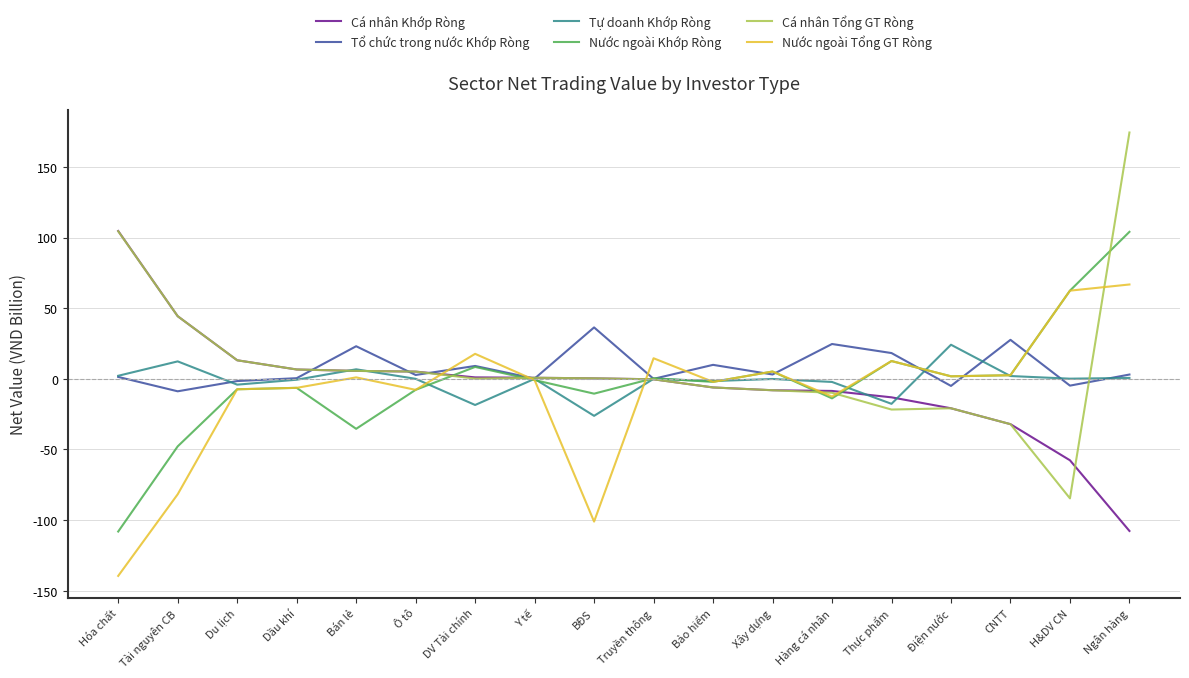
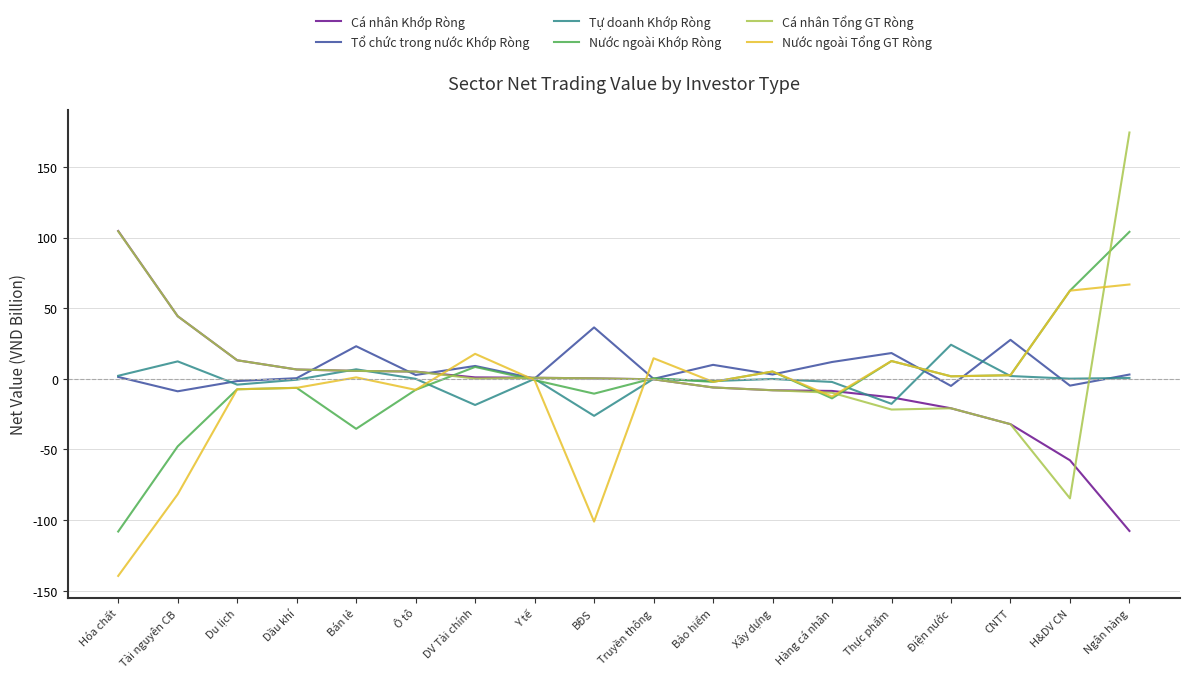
Tổ chức trong nước Khớp Ròng, Hàng cá nhân: 25 -> 12
